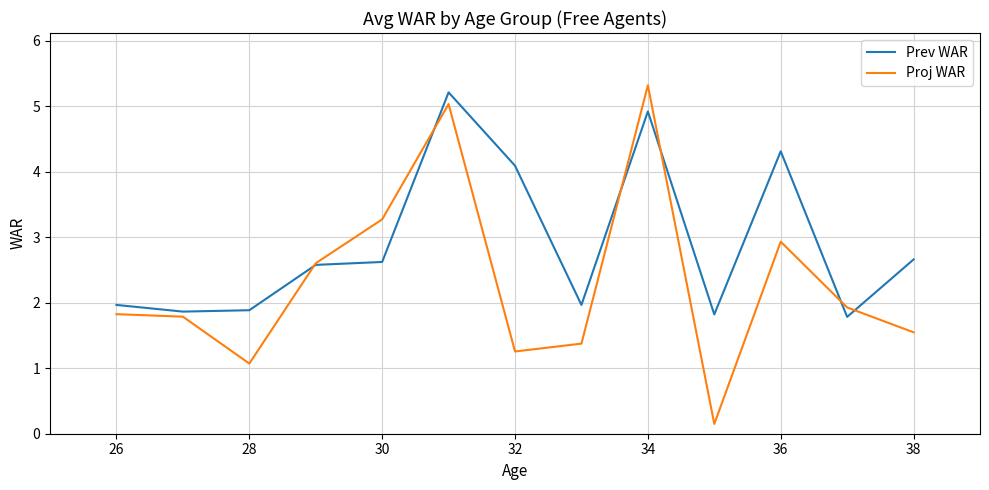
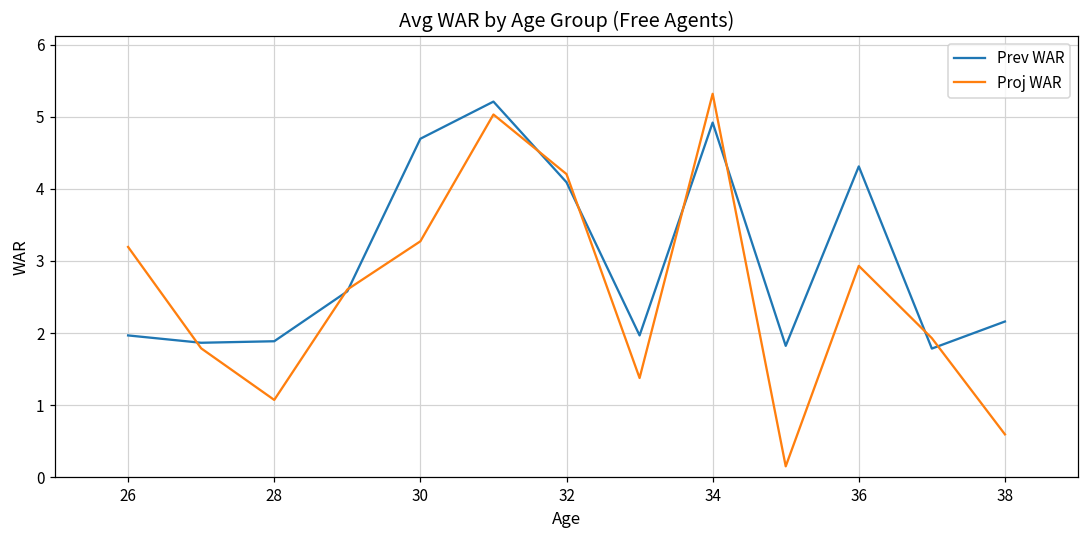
Proj WAR, 26: 1.8 -> 3.2
Prev WAR, 30: 2.6 -> 4.7
Proj WAR, 32: 1.3 -> 4.2
Prev WAR, 38: 2.7 -> 2.2
Proj WAR, 38: 1.5 -> 0.6
